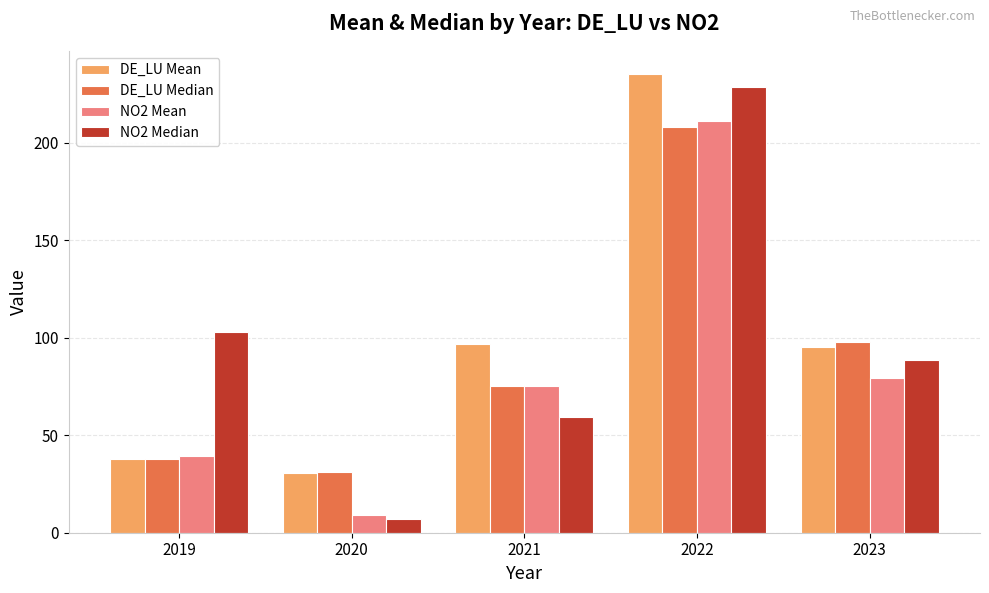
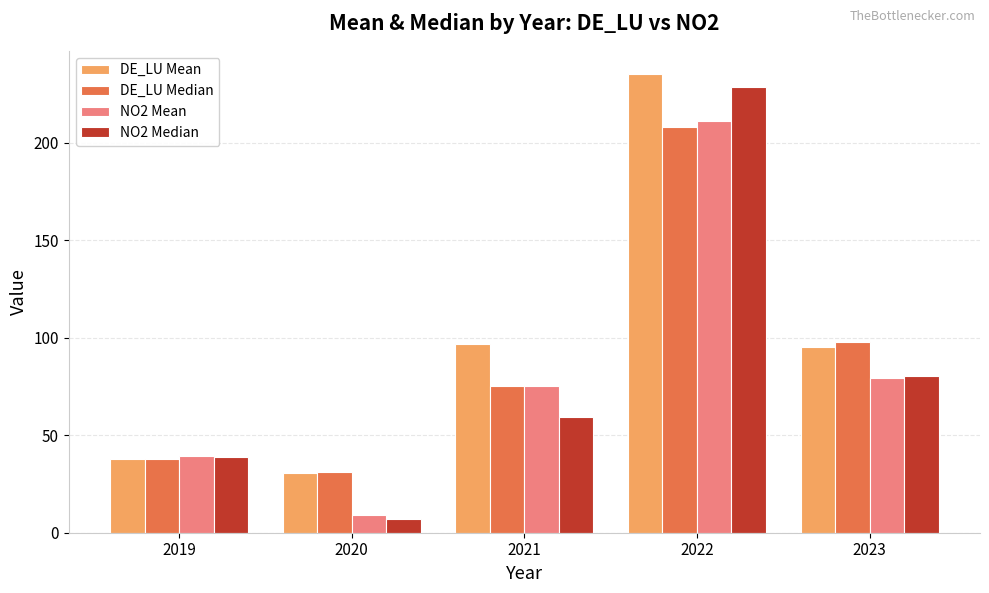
NO2 Median, 2019: 103 -> 39
NO2 Median, 2023: 88 -> 80
